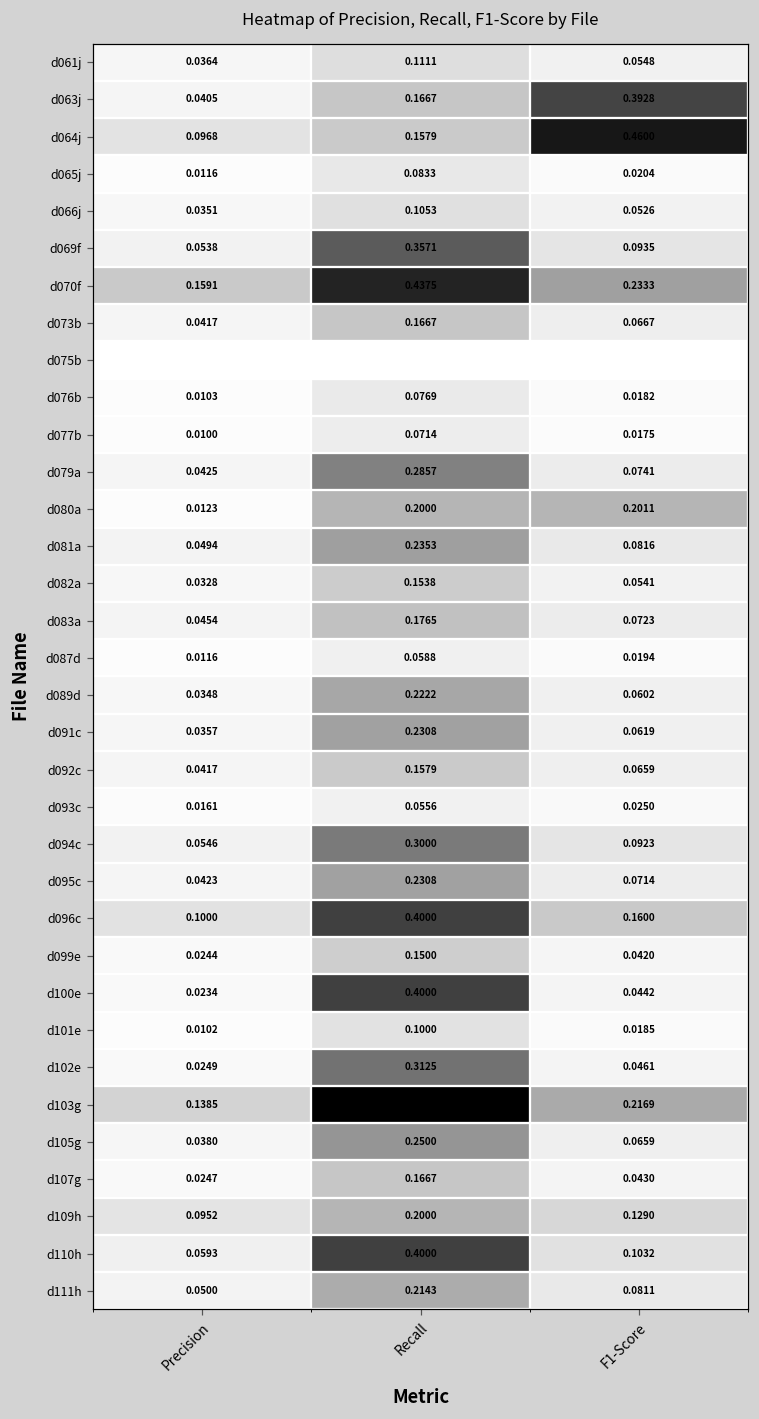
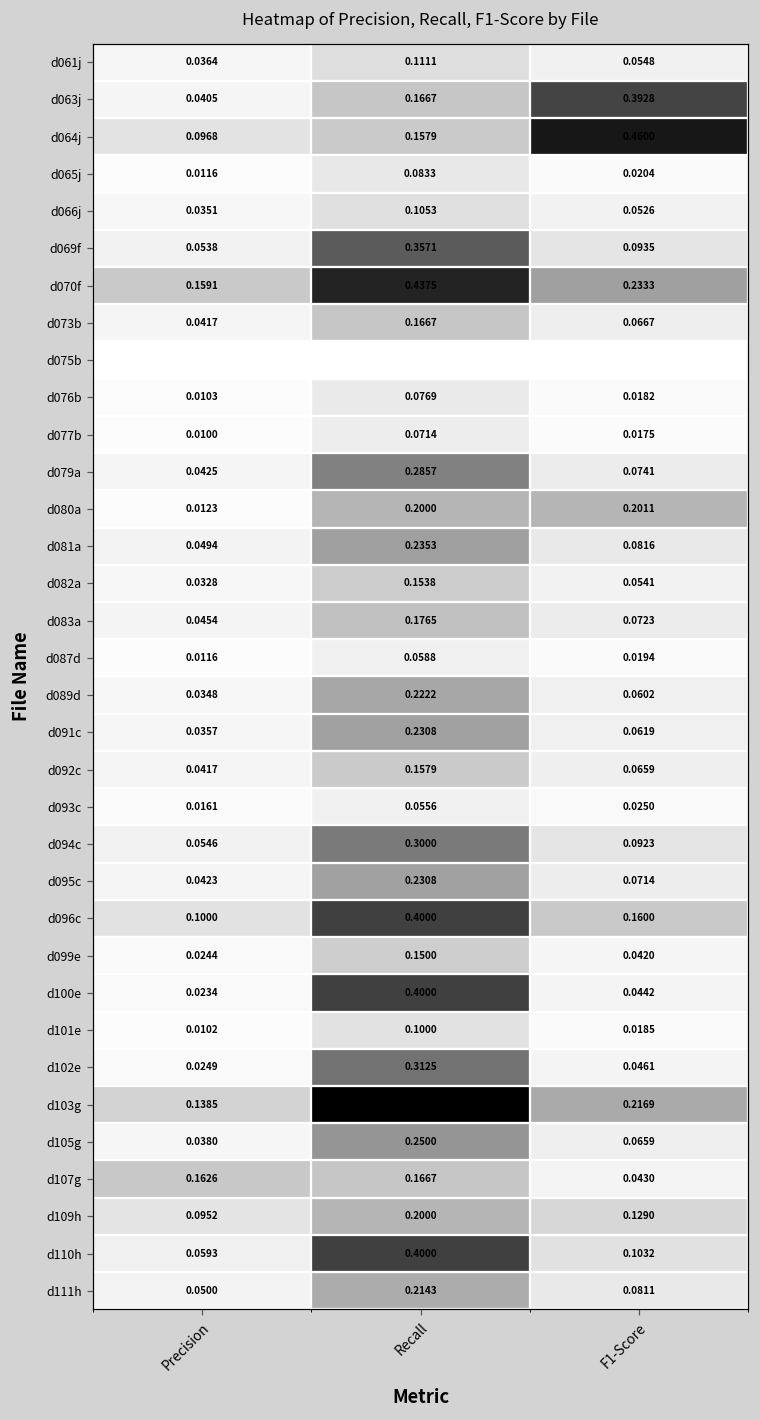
d107g, Precision: 0.0247 -> 0.1626
